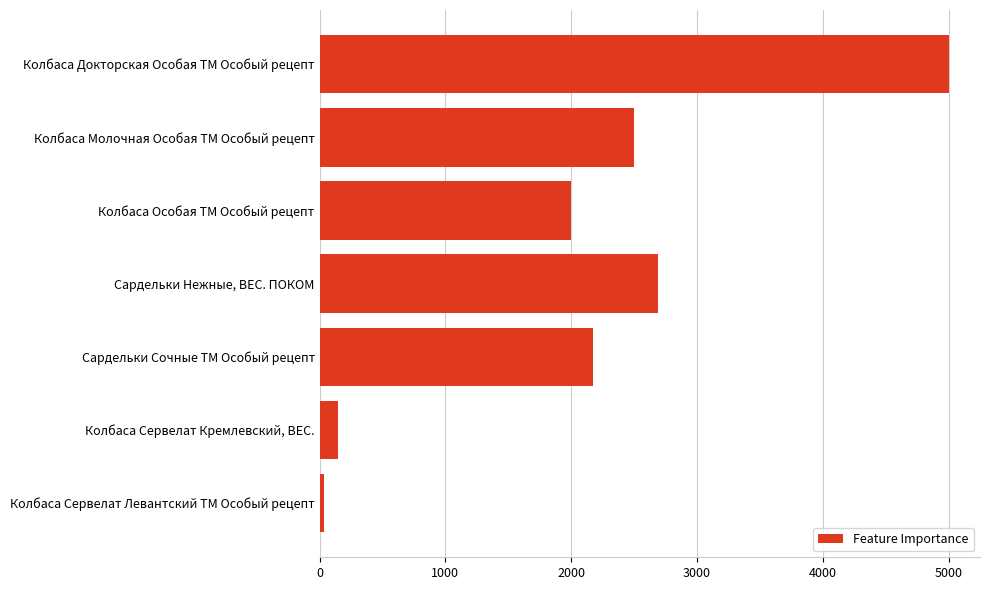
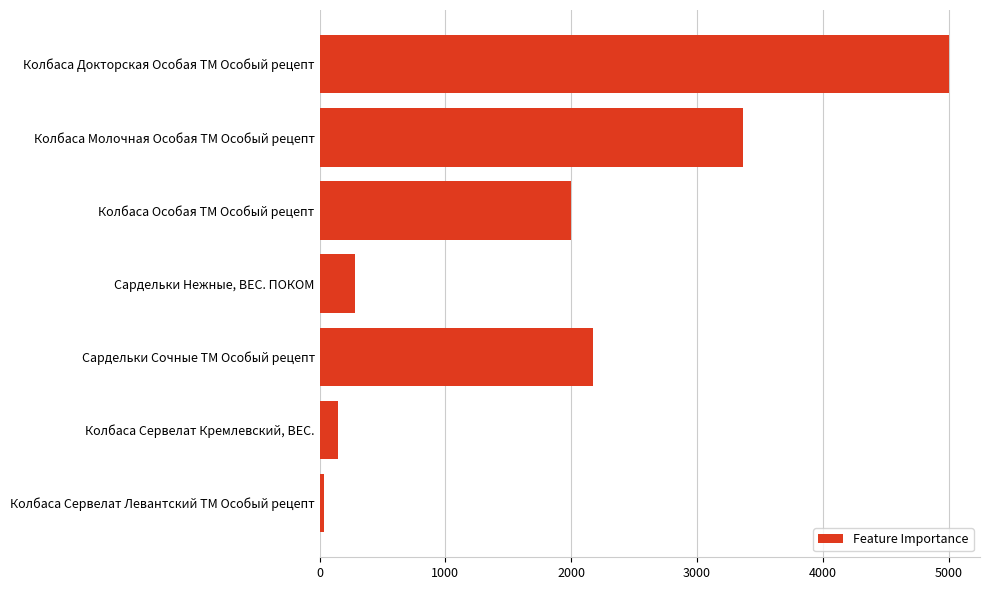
Колбаса Молочная Особая ТМ Особый рецепт: 2500 -> 3370
Сардельки Нежные, ВЕС. ПОКОМ: 2690 -> 280
